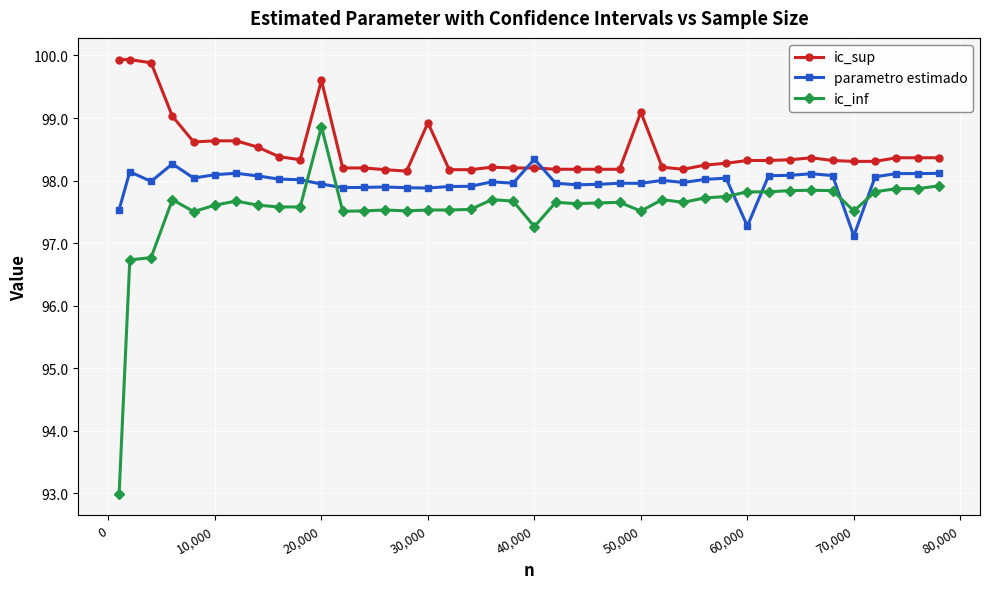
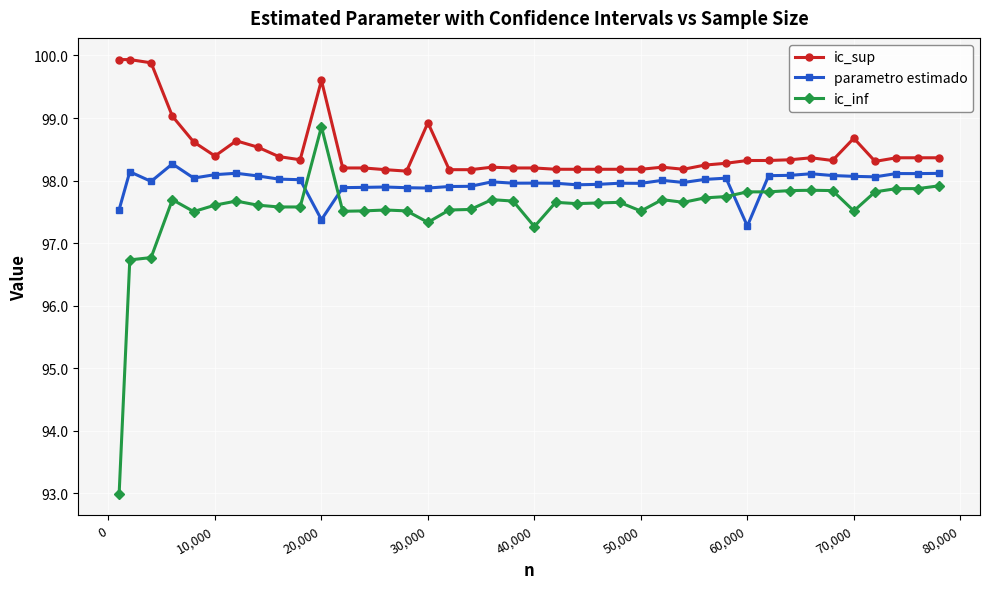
ic_sup, 10,000: 98.6 -> 98.4
parametro estimado, 20,000: 97.9 -> 97.4
ic_inf, 30,000: 97.5 -> 97.3
parametro estimado, 40,000: 98.3 -> 98.0
ic_sup, 50,000: 99.1 -> 98.2
ic_sup, 70,000: 98.3 -> 98.7
parametro estimado, 70,000: 97.1 -> 98.1
